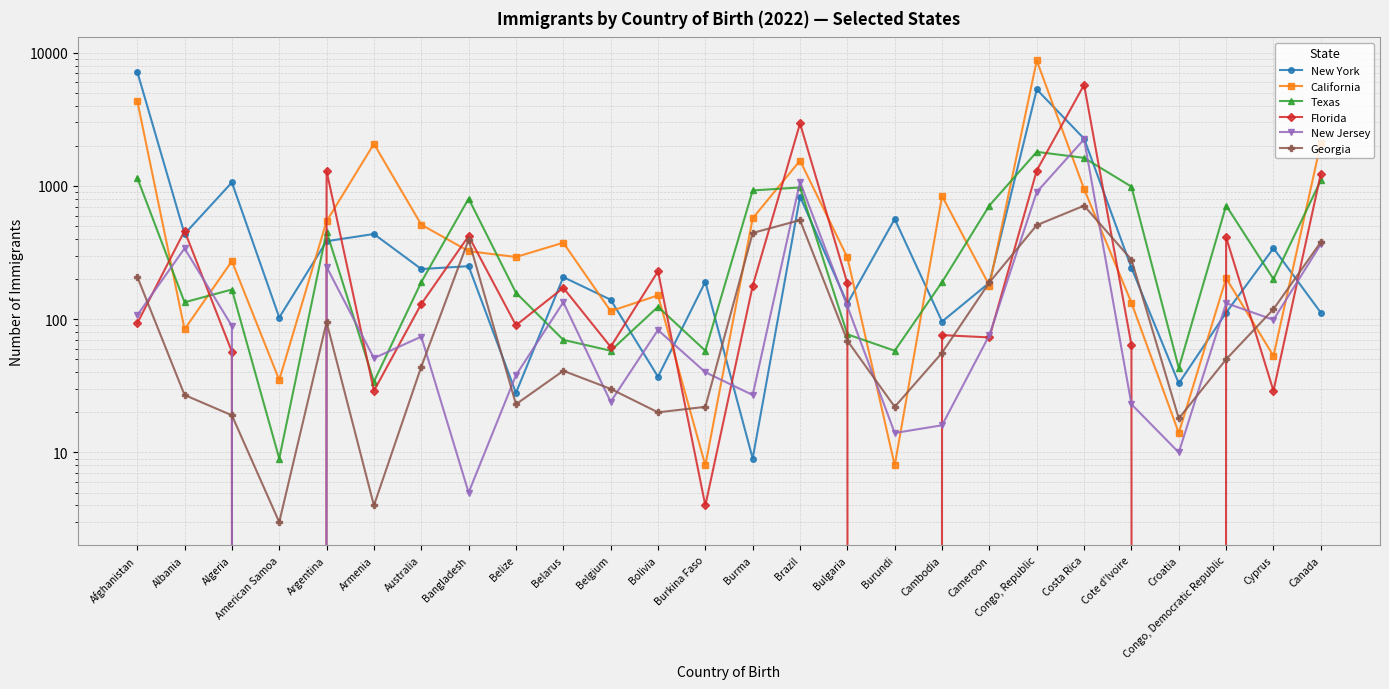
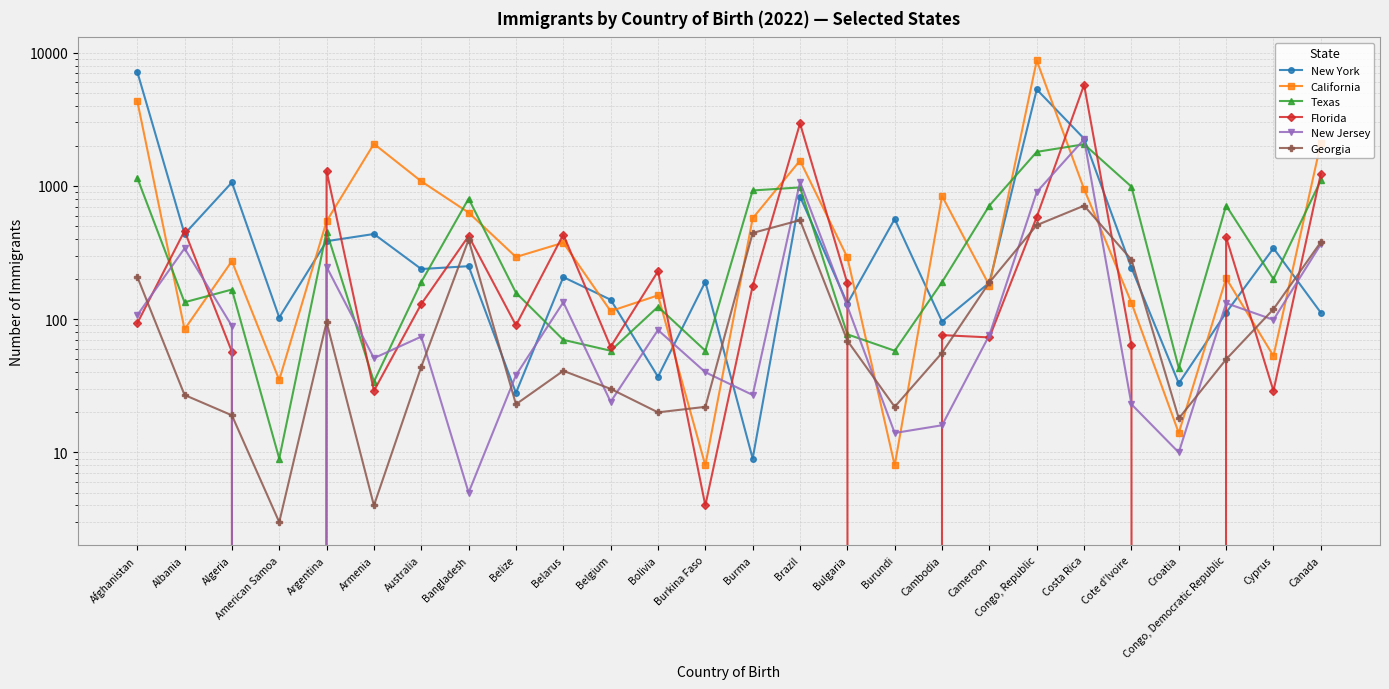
California, Australia: 510 -> 1100
California, Bangladesh: 320 -> 600
Florida, Belarus: 170 -> 430
Florida, Congo, Republic: 1300 -> 600
Texas, Costa Rica: 1600 -> 2100
